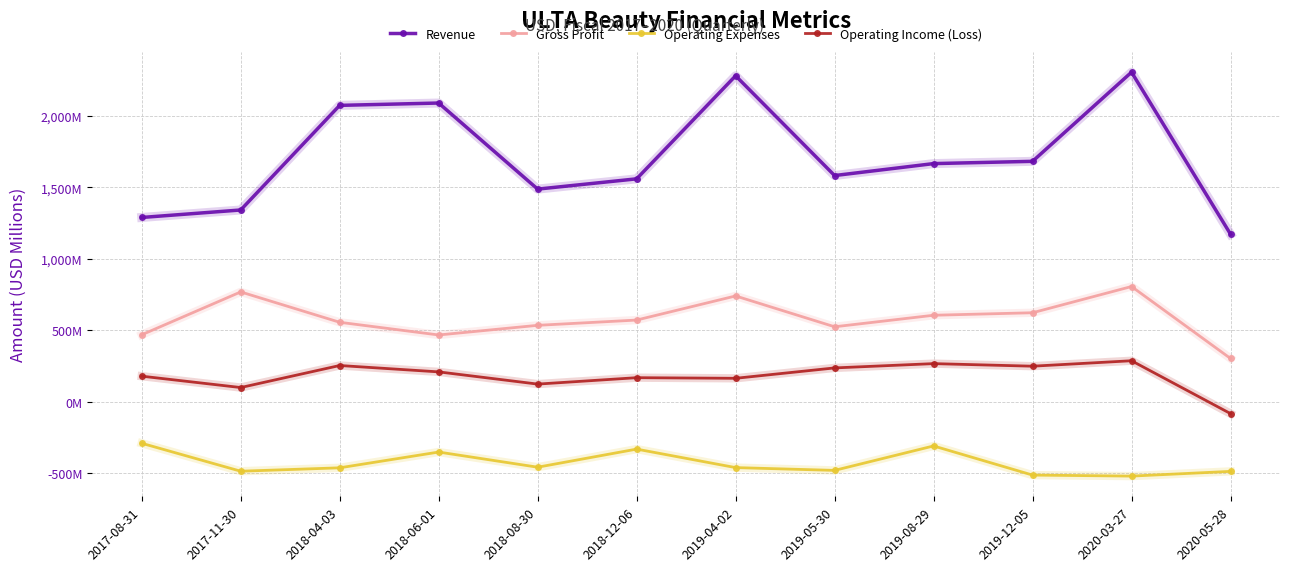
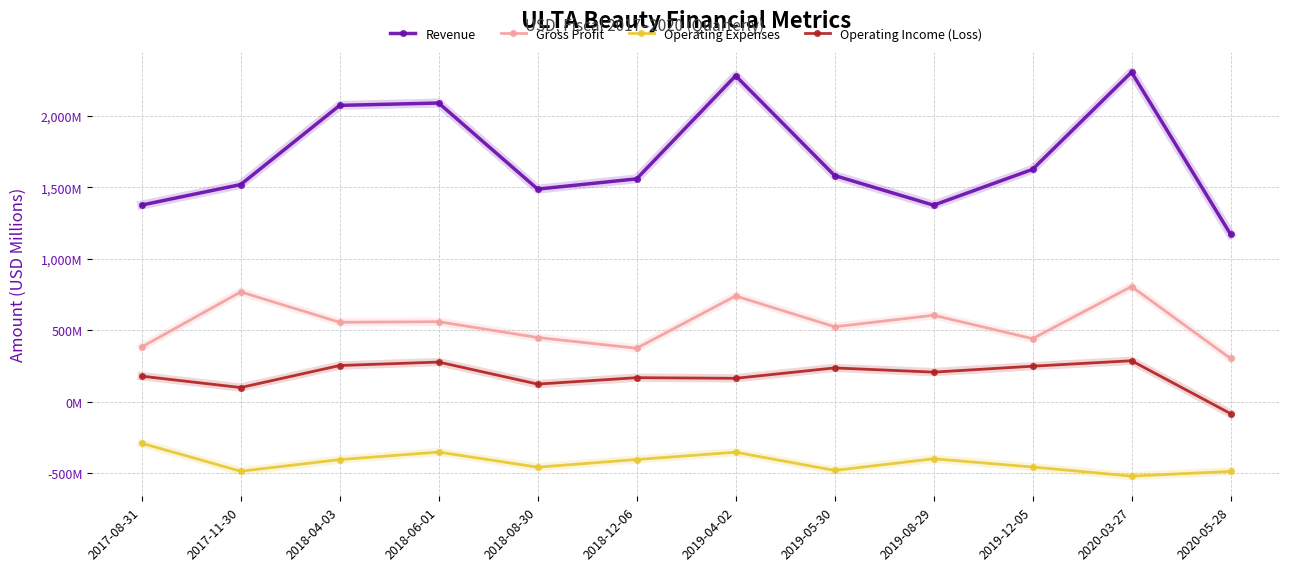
Revenue, 2017-08-31: 1,290,000,000 -> 1,380,000,000
Gross Profit, 2017-08-31: 470,000,000 -> 380,000,000
Revenue, 2017-11-30: 1,340,000,000 -> 1,520,000,000
Operating Expenses, 2018-04-03: -460,000,000 -> -400,000,000
Gross Profit, 2018-06-01: 470,000,000 -> 560,000,000
Operating Income (Loss), 2018-06-01: 210,000,000 -> 280,000,000
Gross Profit, 2018-08-30: 540,000,000 -> 450,000,000
Gross Profit, 2018-12-06: 570,000,000 -> 380,000,000
Operating Expenses, 2018-12-06: -330,000,000 -> -400,000,000
Operating Expenses, 2019-04-02: -460,000,000 -> -350,000,000
Revenue, 2019-08-29: 1,670,000,000 -> 1,380,000,000
Operating Expenses, 2019-08-29: -310,000,000 -> -400,000,000
Operating Income (Loss), 2019-08-29: 270,000,000 -> 210,000,000
Revenue, 2019-12-05: 1,680,000,000 -> 1,630,000,000
Gross Profit, 2019-12-05: 620,000,000 -> 440,000,000
Operating Expenses, 2019-12-05: -510,000,000 -> -460,000,000
